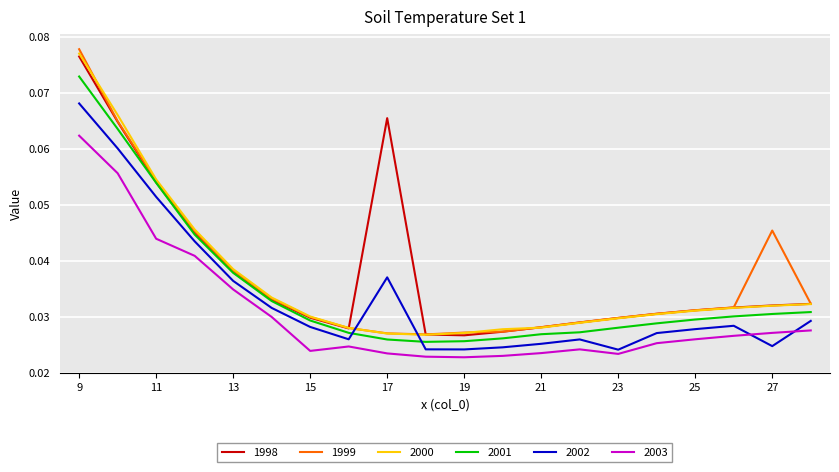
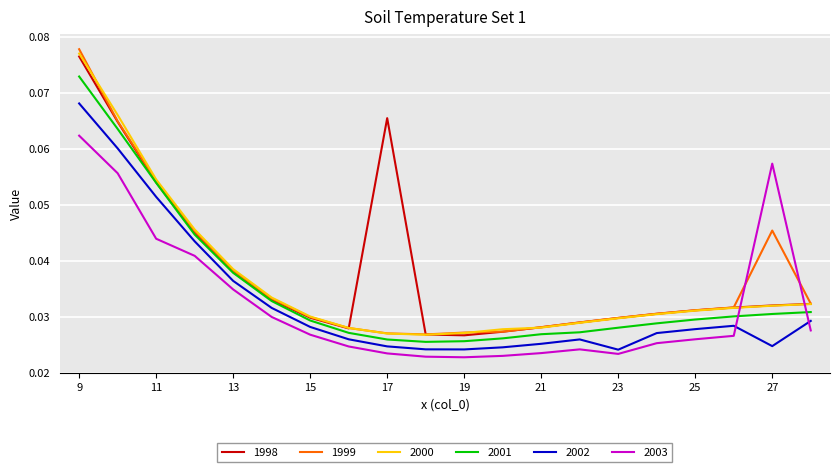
2003, 15: 0.024 -> 0.027
2002, 17: 0.037 -> 0.025
2003, 27: 0.027 -> 0.057
